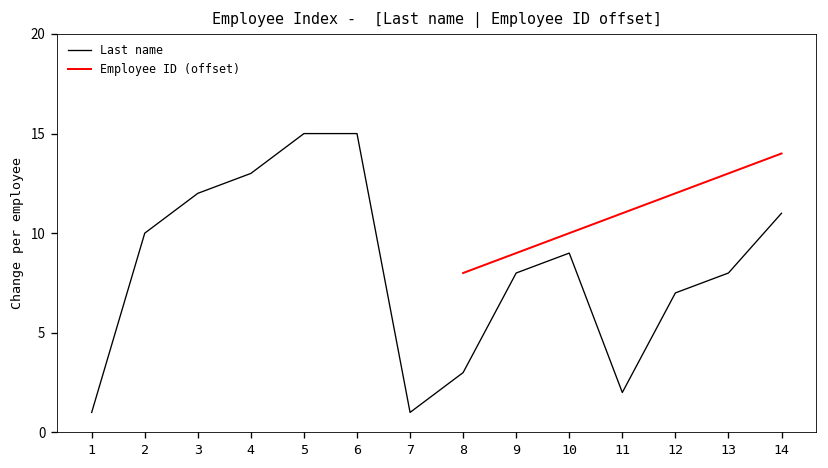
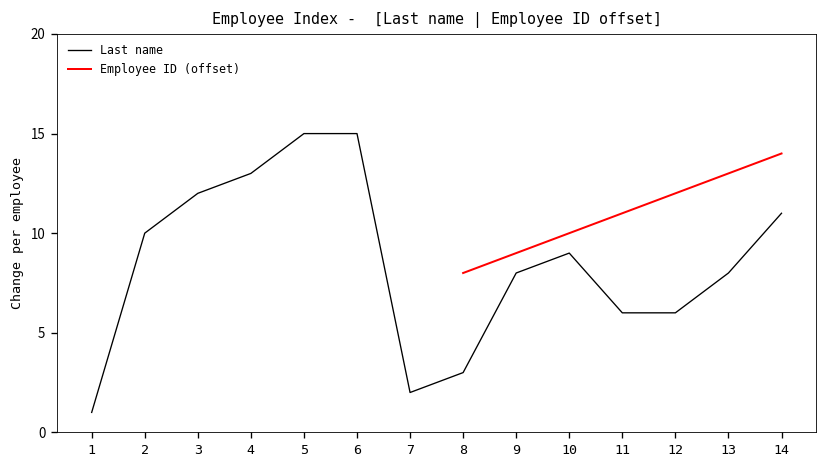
Last name, 7: 1 -> 2
Last name, 11: 2 -> 6
Last name, 12: 7 -> 6
